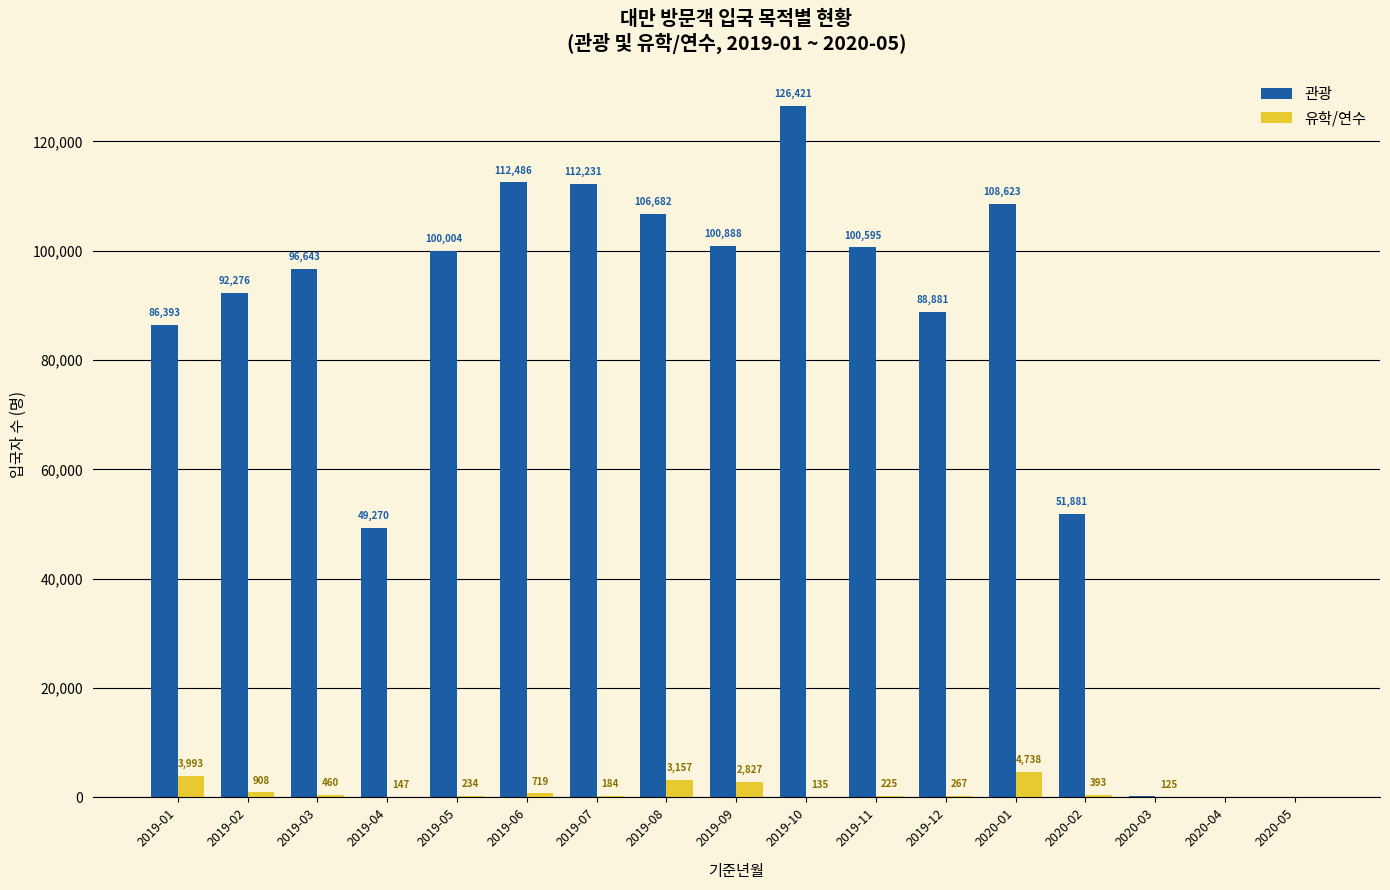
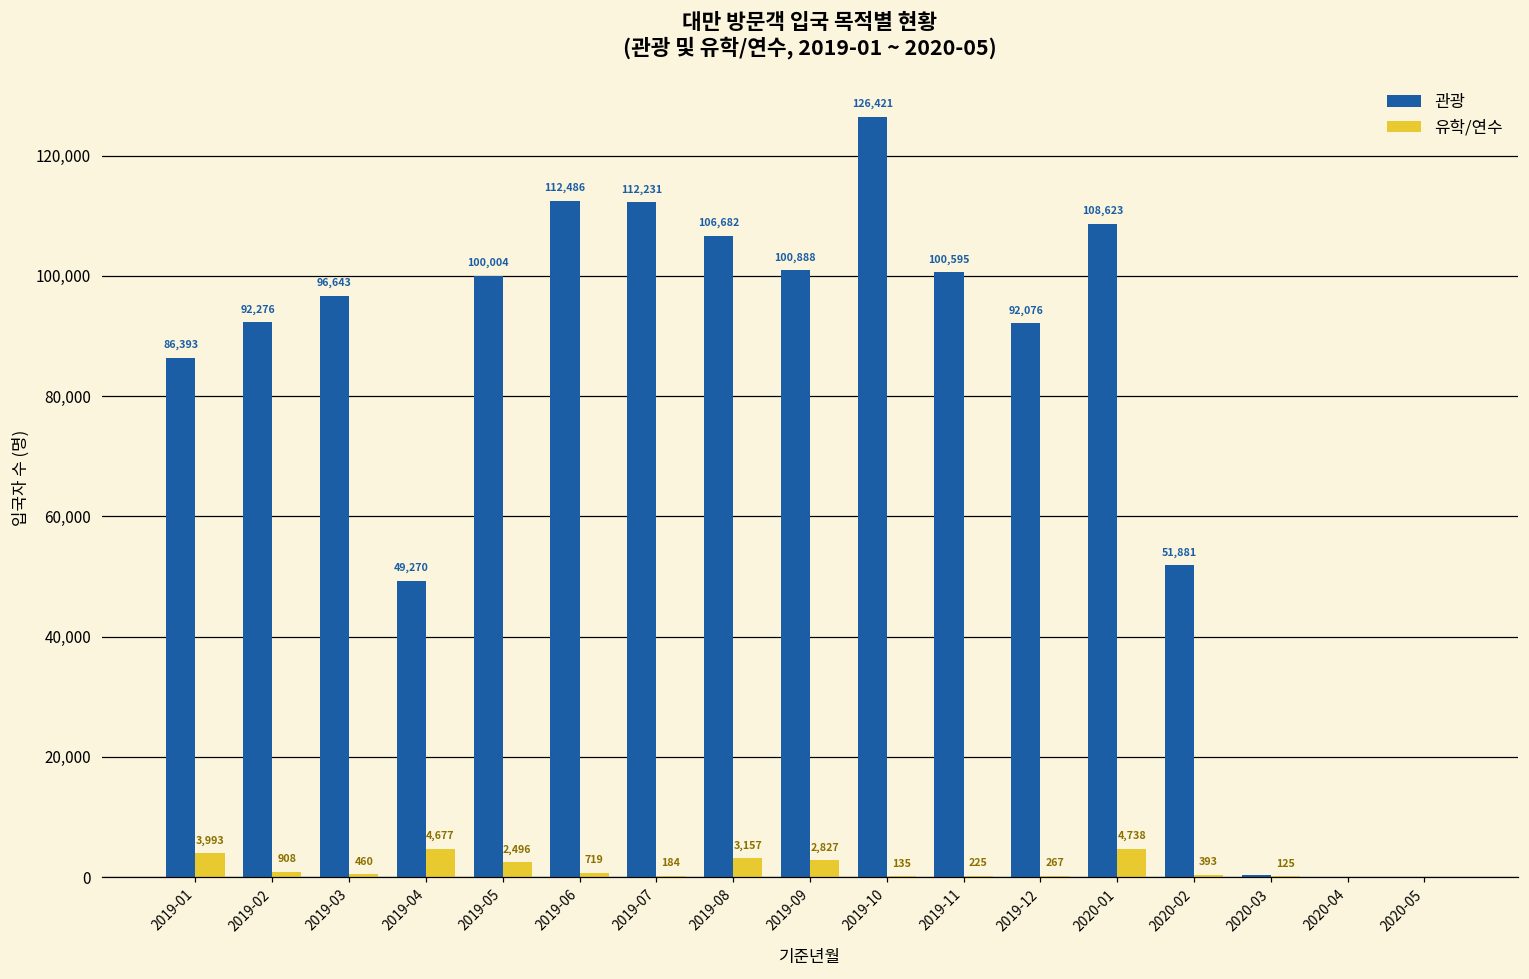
유학/연수, 2019-04: 147 -> 4,677
유학/연수, 2019-05: 234 -> 2,496
관광, 2019-12: 88,881 -> 92,076
